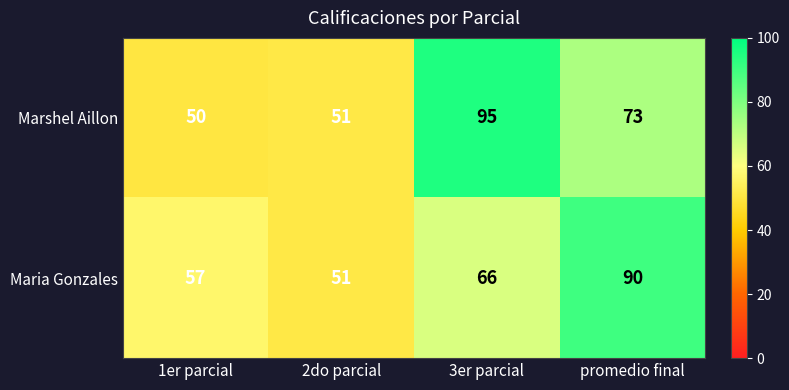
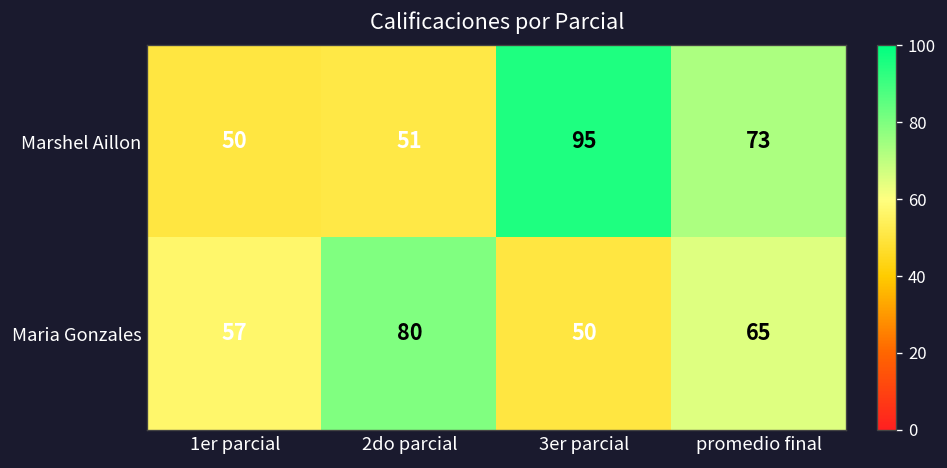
Maria Gonzales, 2do parcial: 51 -> 80
Maria Gonzales, 3er parcial: 66 -> 50
Maria Gonzales, promedio final: 90 -> 65
